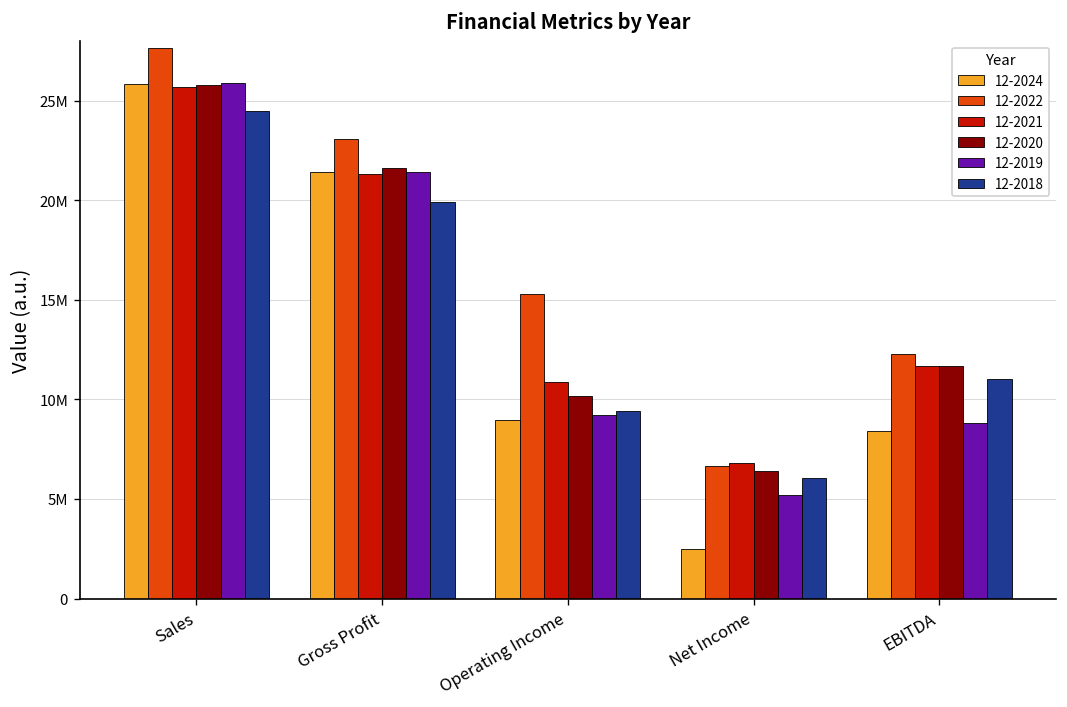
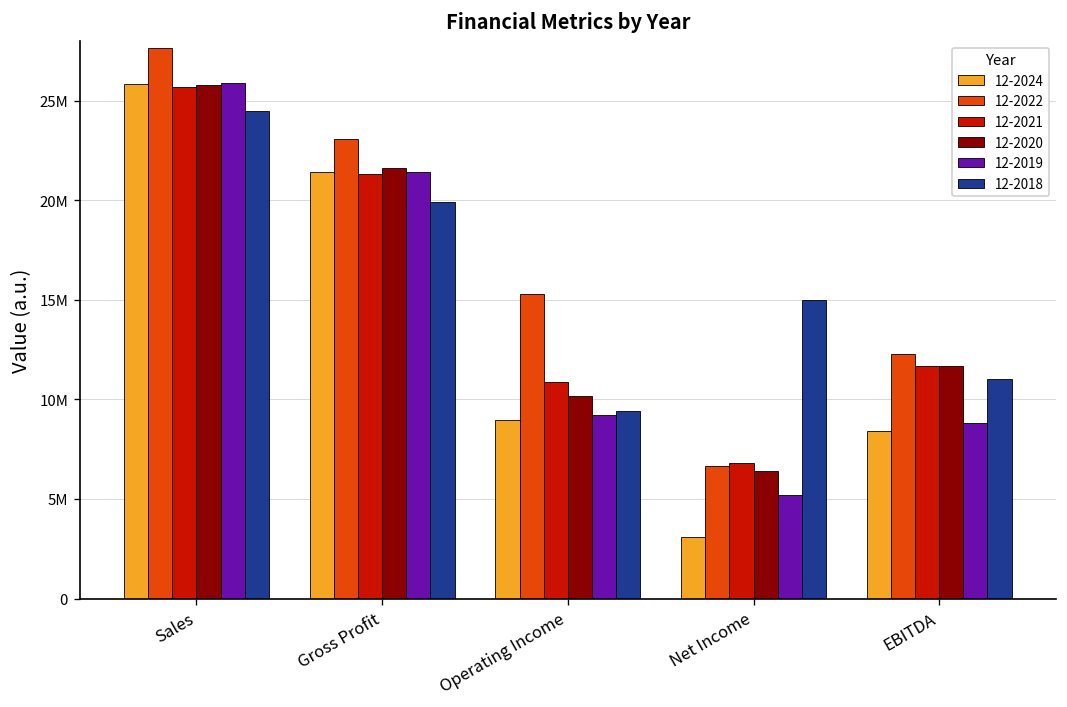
12-2024, Net Income: 2500000 -> 3100000
12-2018, Net Income: 6000000 -> 15000000
